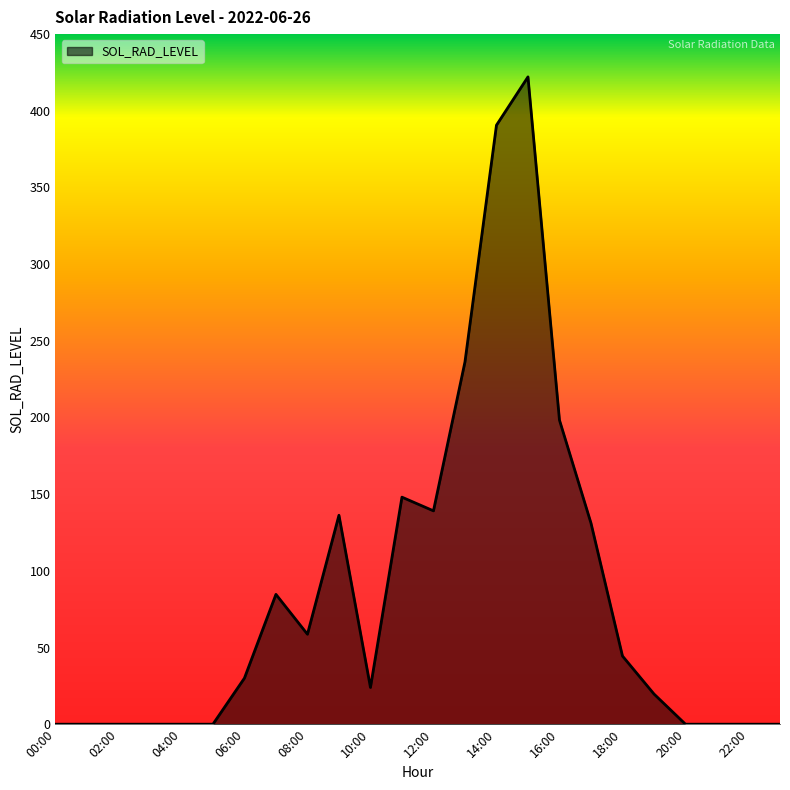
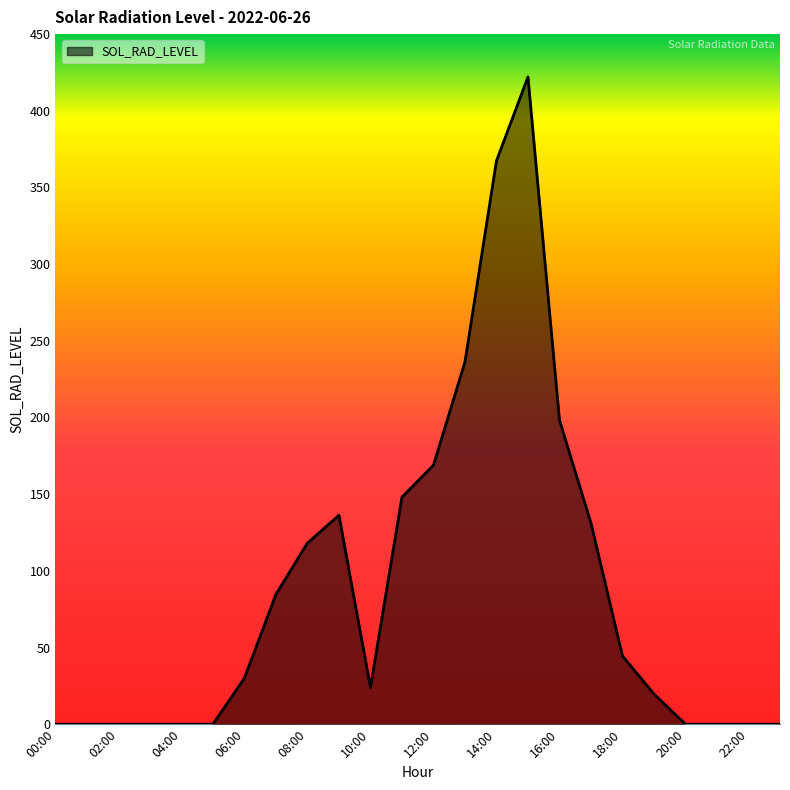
08:00: 59 -> 118
12:00: 139 -> 169
14:00: 391 -> 367
